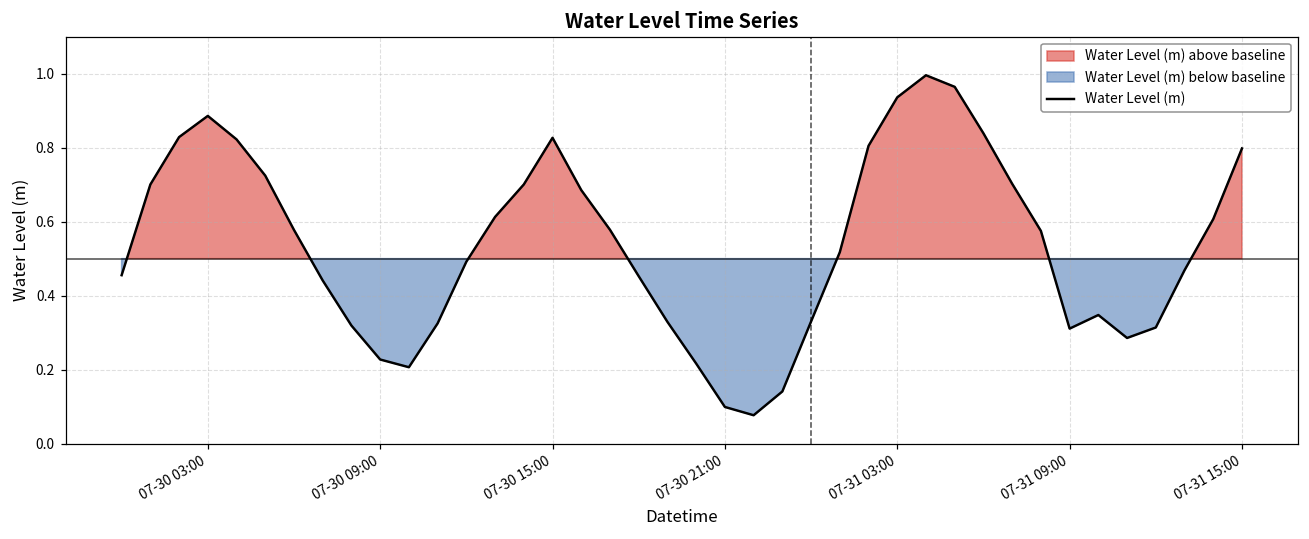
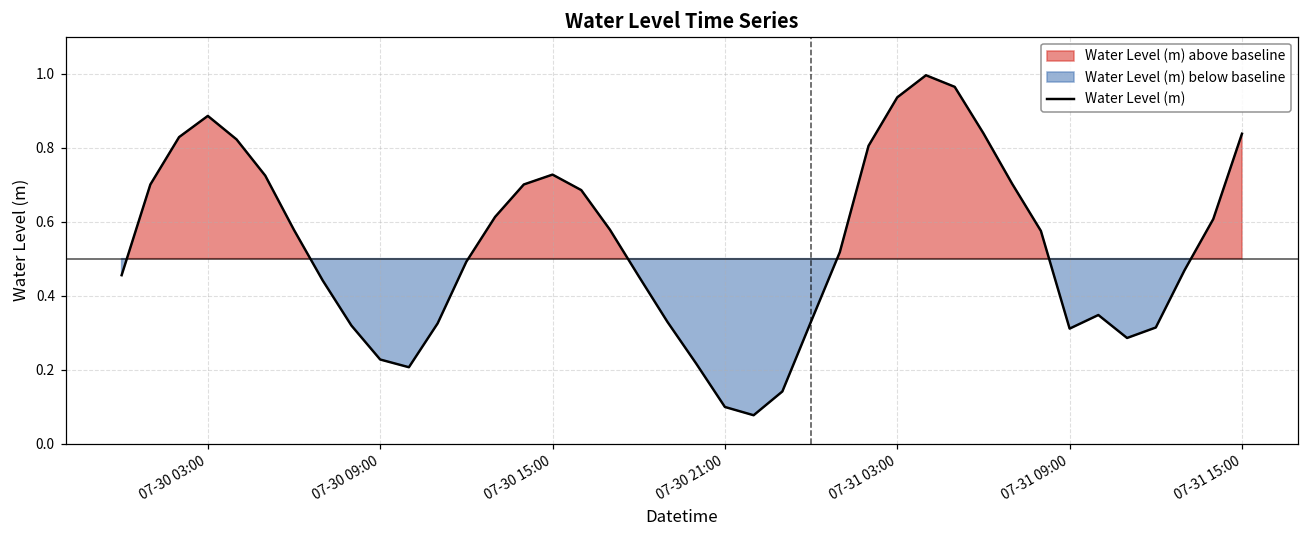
07-30 15:00: 0.83 -> 0.73
07-31 15:00: 0.80 -> 0.84
